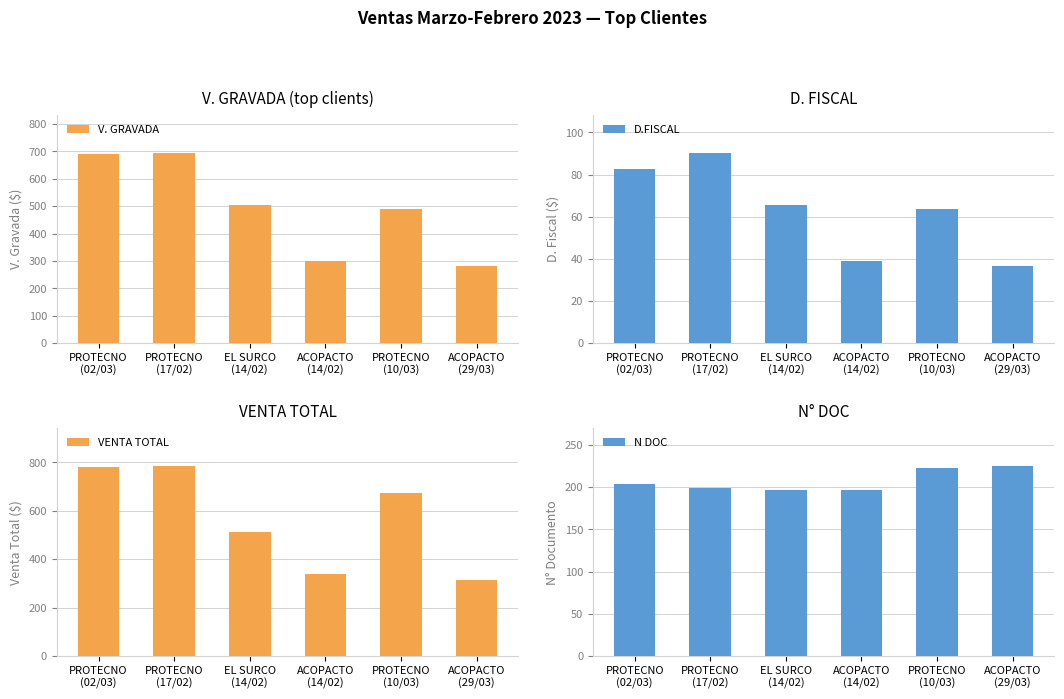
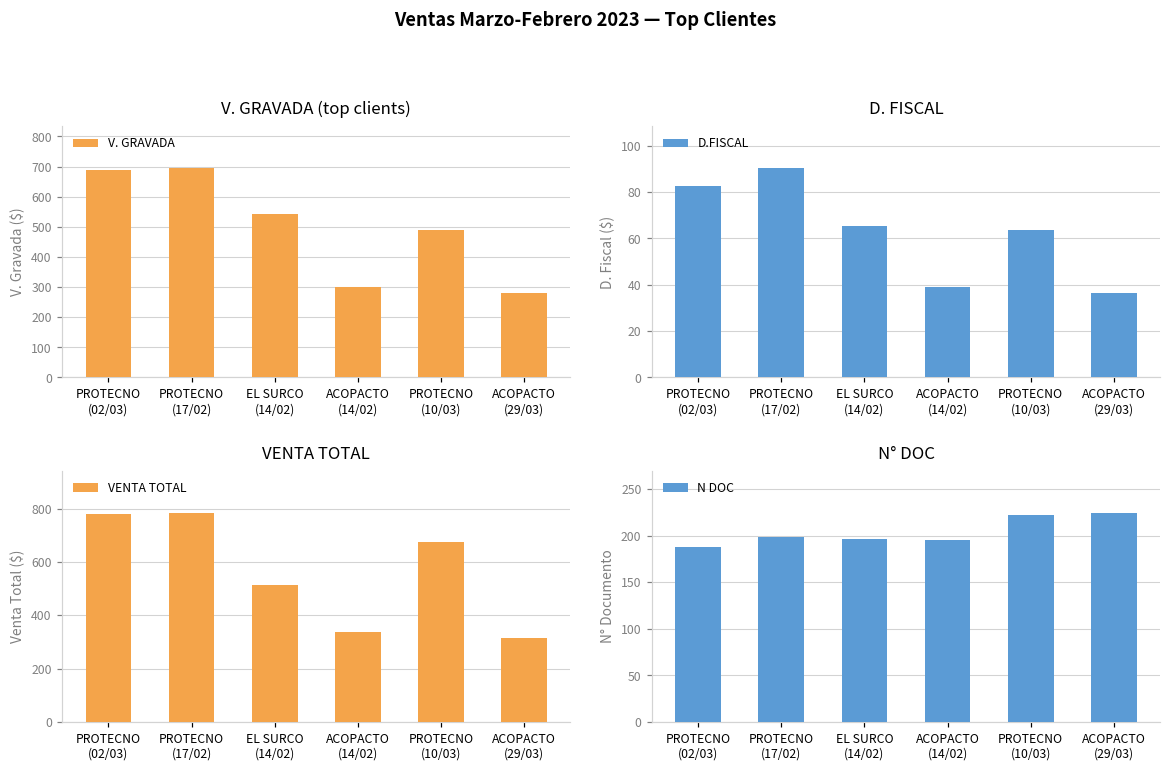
V. GRAVADA (top clients), EL SURCO (14/02): 500 -> 540
N° DOC, PROTECNO (02/03): 200 -> 190
